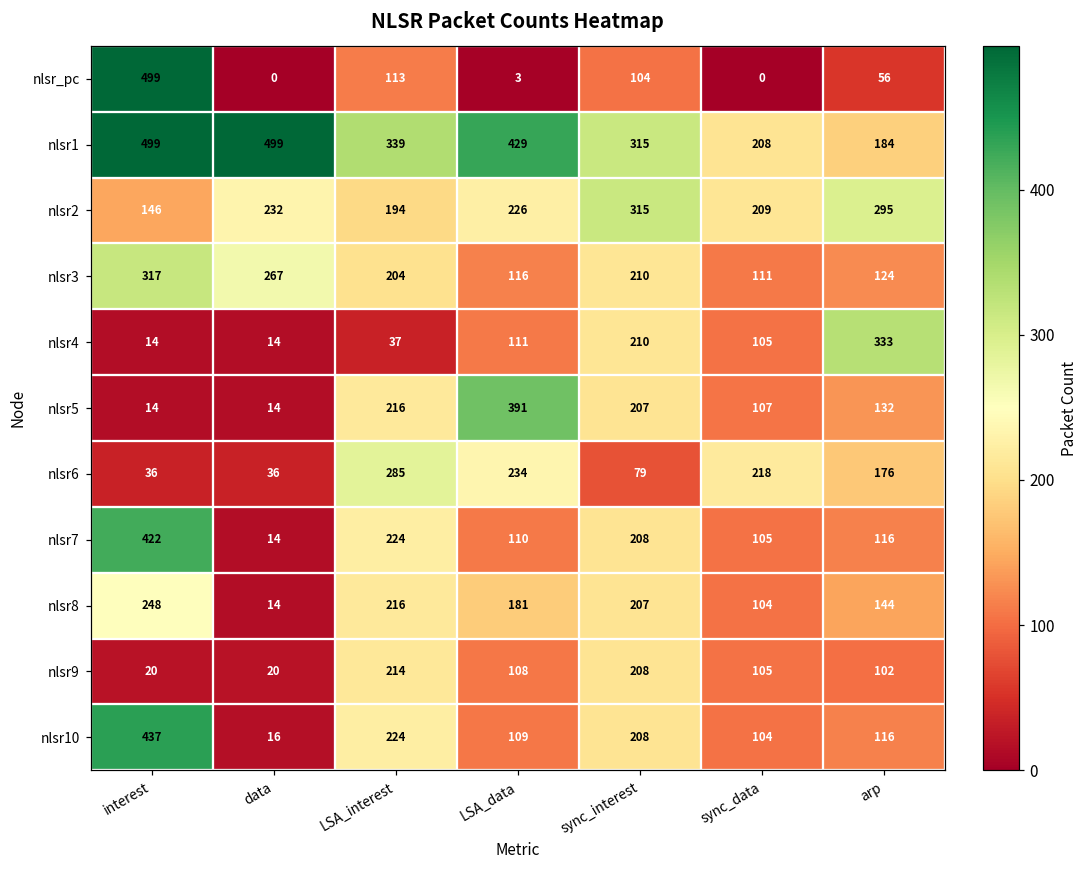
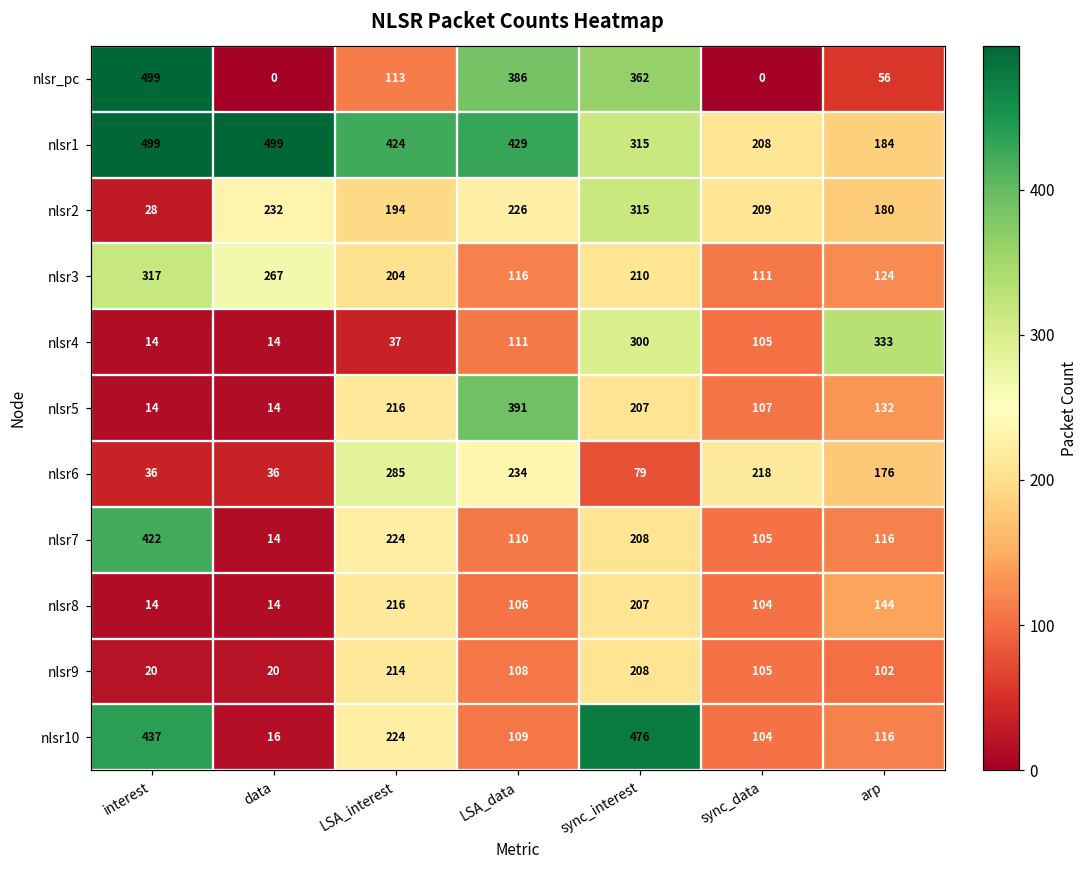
nlsr_pc, LSA_data: 3 -> 386
nlsr_pc, sync_interest: 104 -> 362
nlsr1, LSA_interest: 339 -> 424
nlsr2, interest: 146 -> 28
nlsr2, arp: 295 -> 180
nlsr4, sync_interest: 210 -> 300
nlsr8, interest: 248 -> 14
nlsr8, LSA_data: 181 -> 106
nlsr10, sync_interest: 208 -> 476
